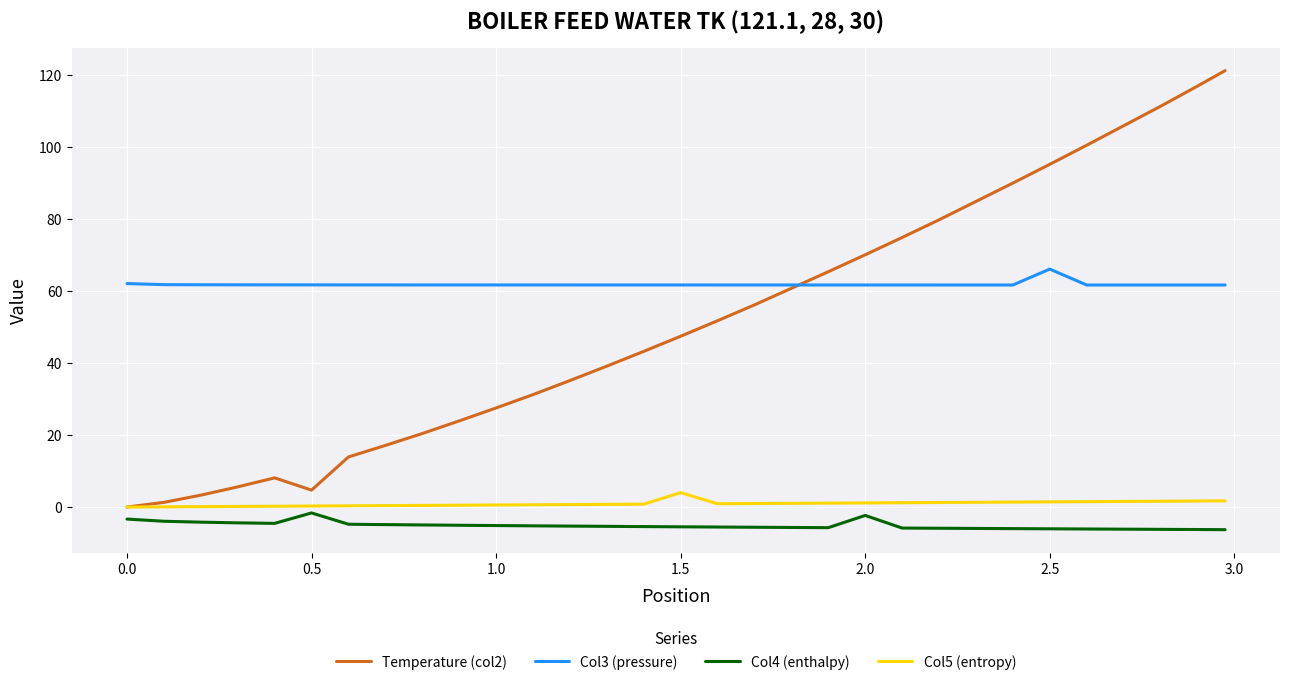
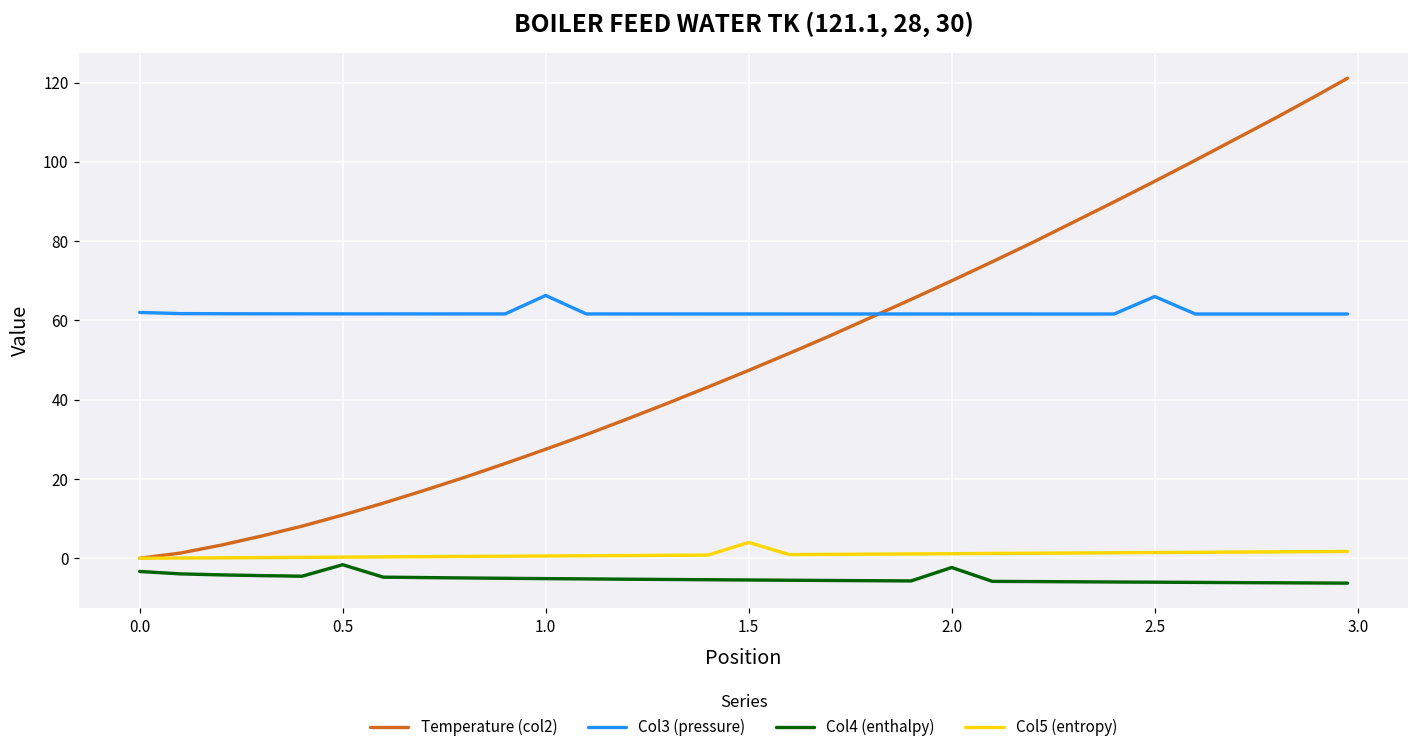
Temperature (col2), 0.5: 5 -> 11
Col3 (pressure), 1.0: 62 -> 66
